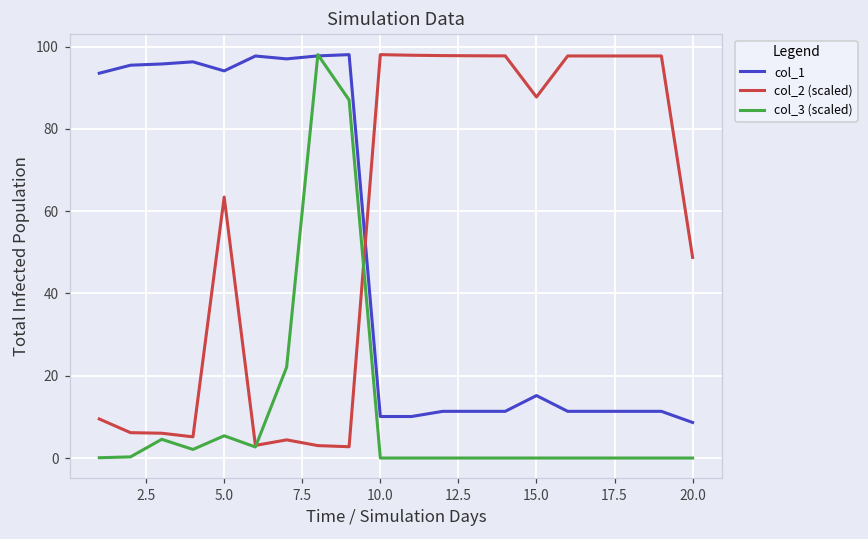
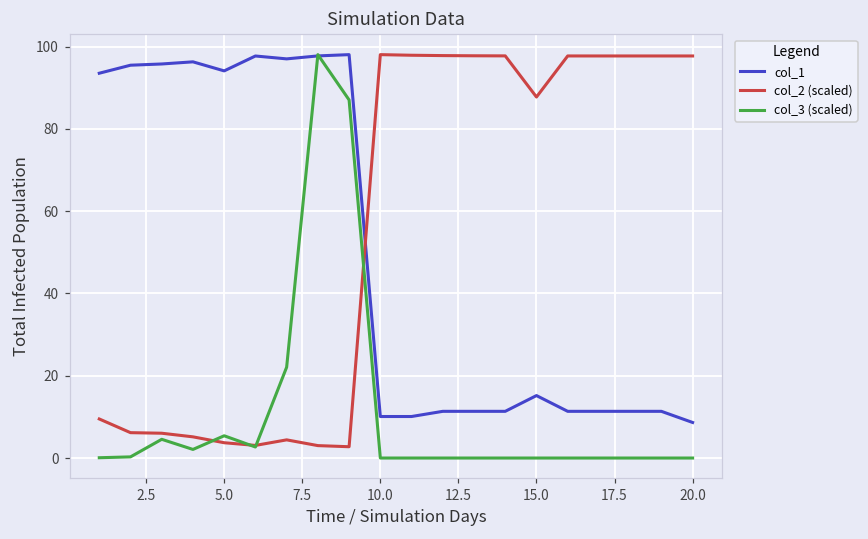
col_2 (scaled), 5.0: 63 -> 4
col_2 (scaled), 20.0: 49 -> 98
